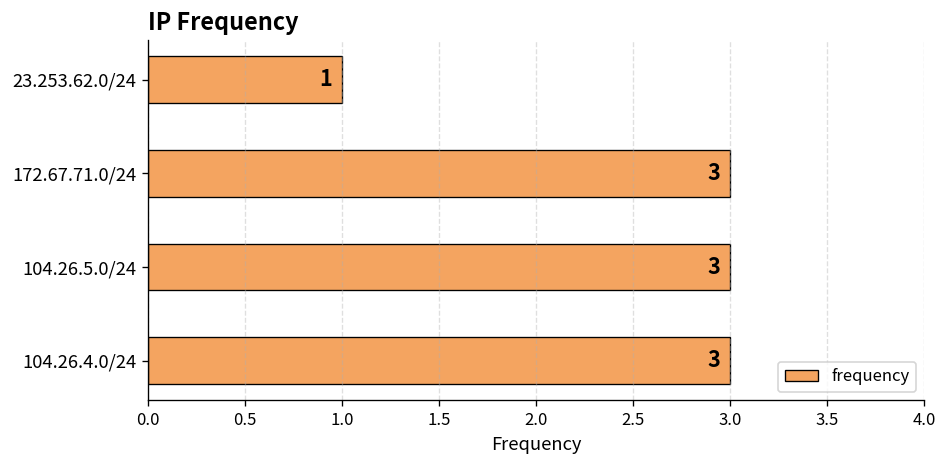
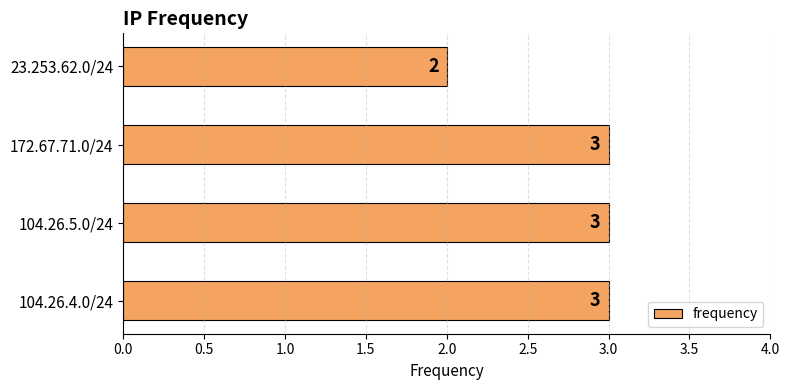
23.253.62.0/24: 1 -> 2
